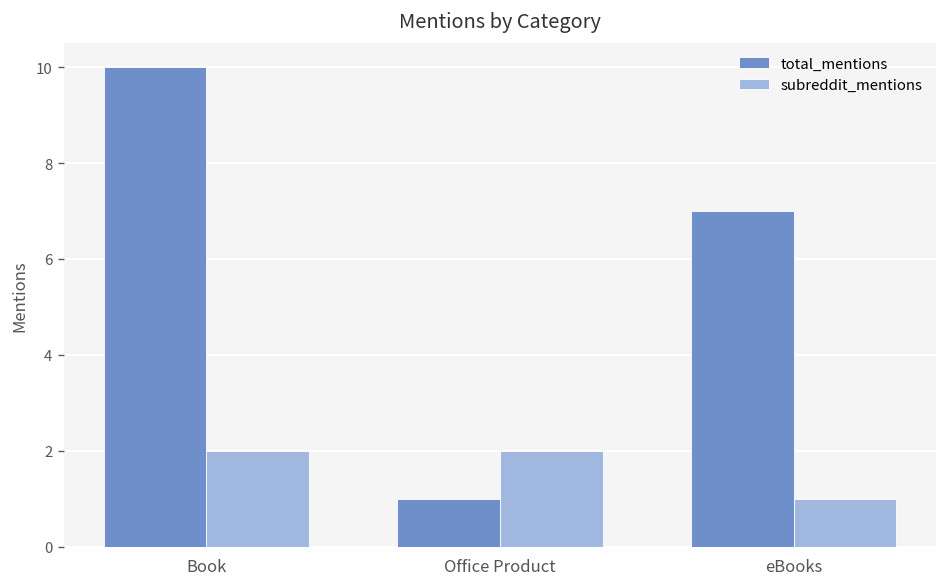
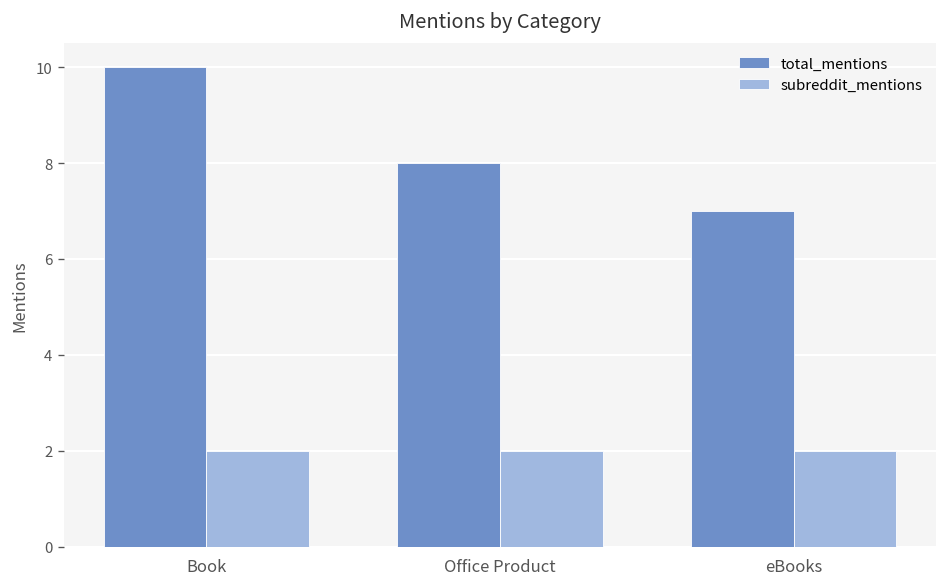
total_mentions, Office Product: 1 -> 8
subreddit_mentions, eBooks: 1 -> 2
